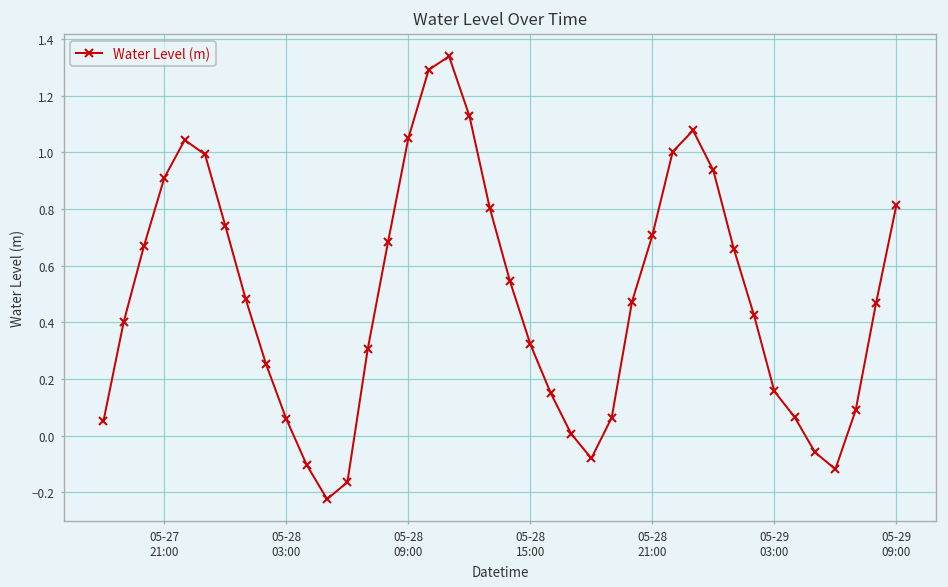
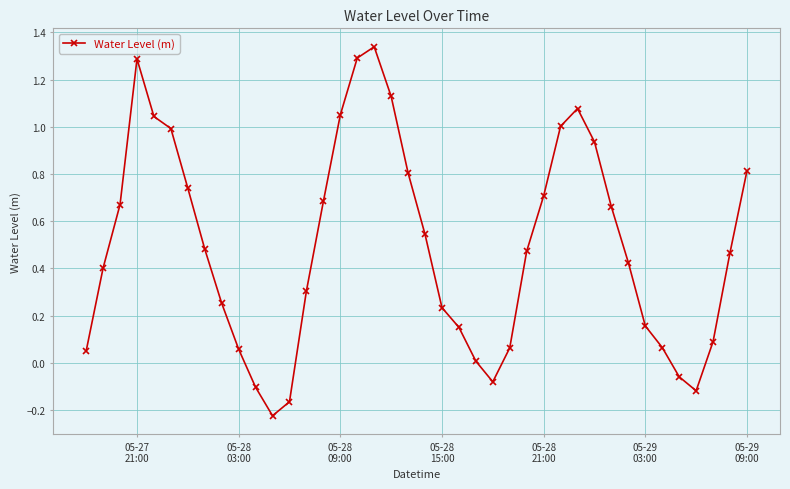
05-27 21:00: 0.91 -> 1.29
05-28 15:00: 0.32 -> 0.23
